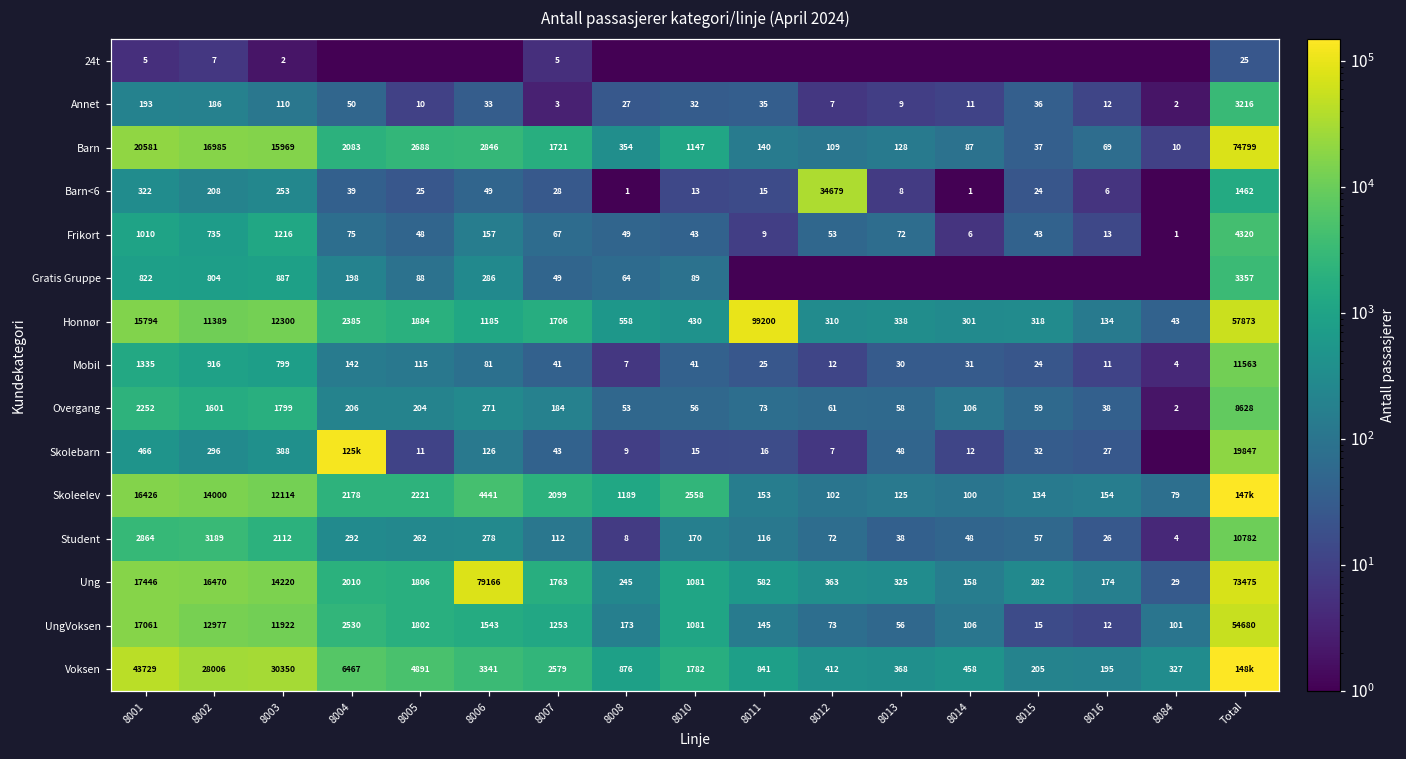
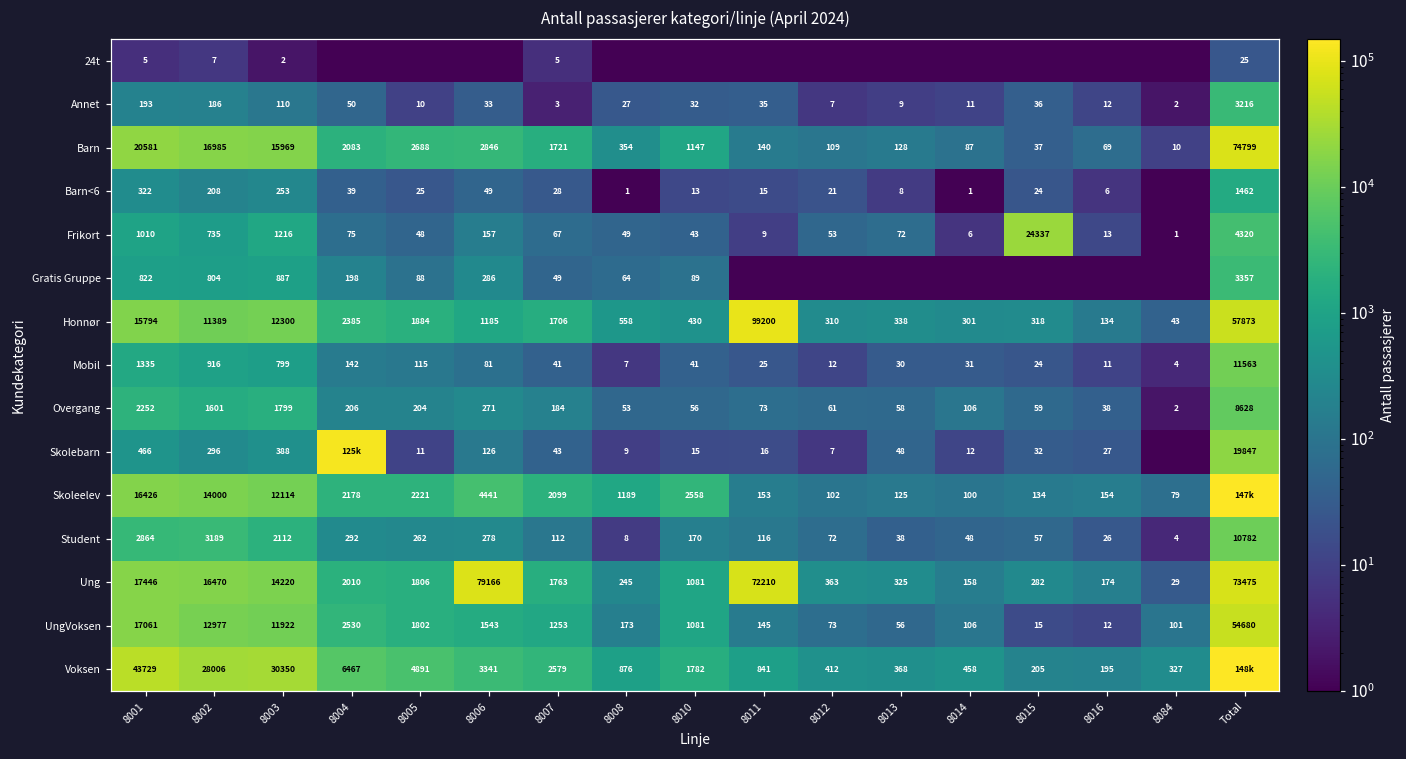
Barn<6, 8012: 34679 -> 21
Frikort, 8015: 43 -> 24337
Ung, 8011: 582 -> 72210
